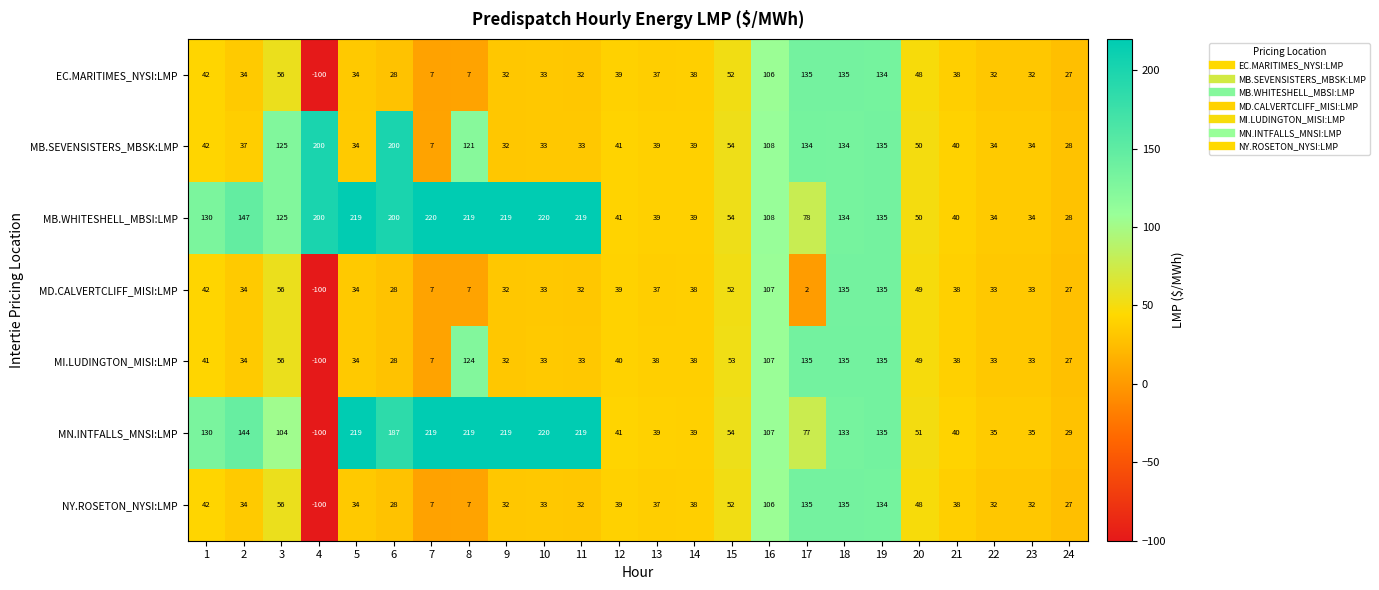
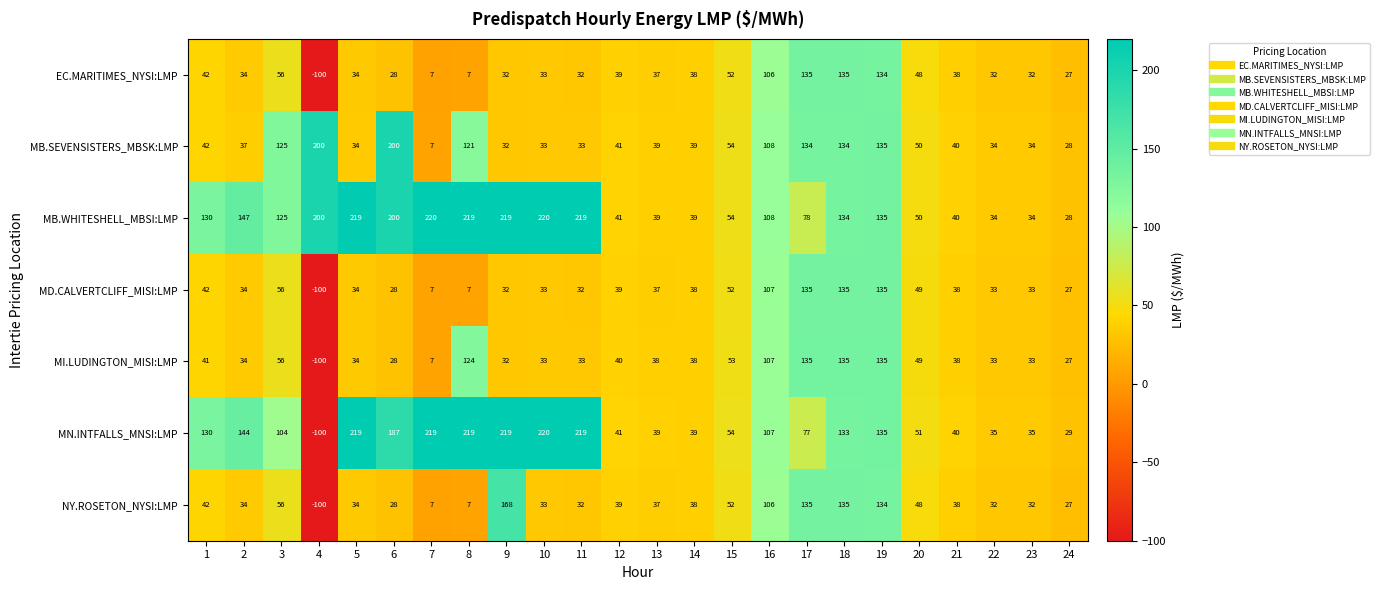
MD.CALVERTCLIFF_MISI:LMP, 17: 2 -> 135
NY.ROSETON_NYSI:LMP, 9: 32 -> 168
